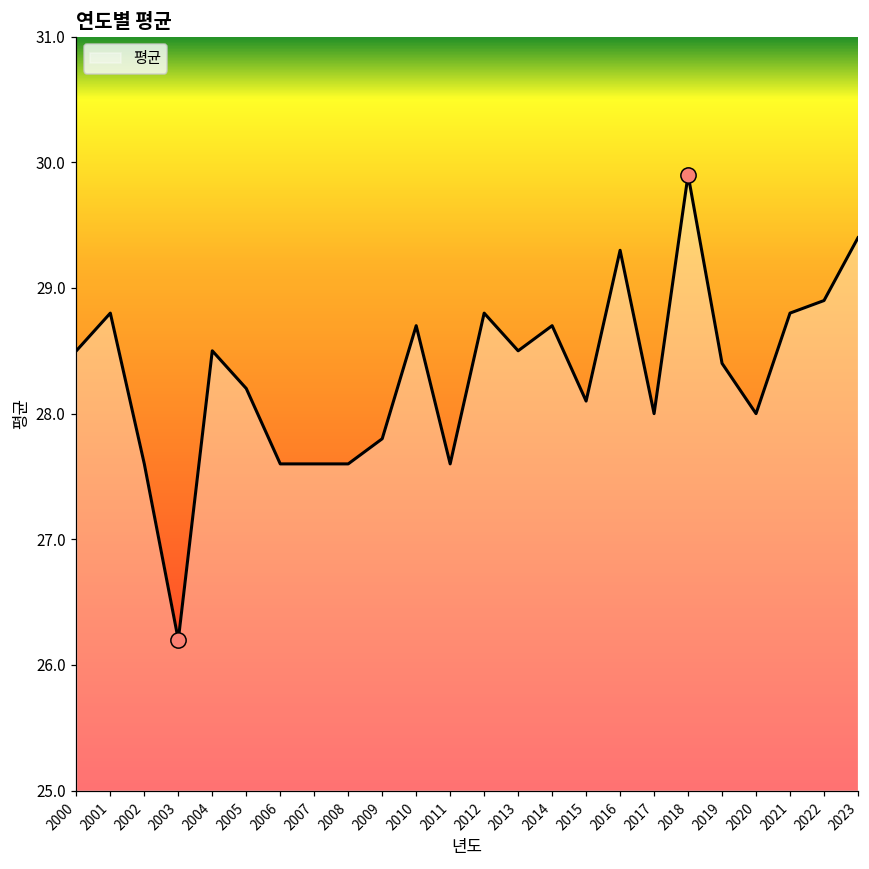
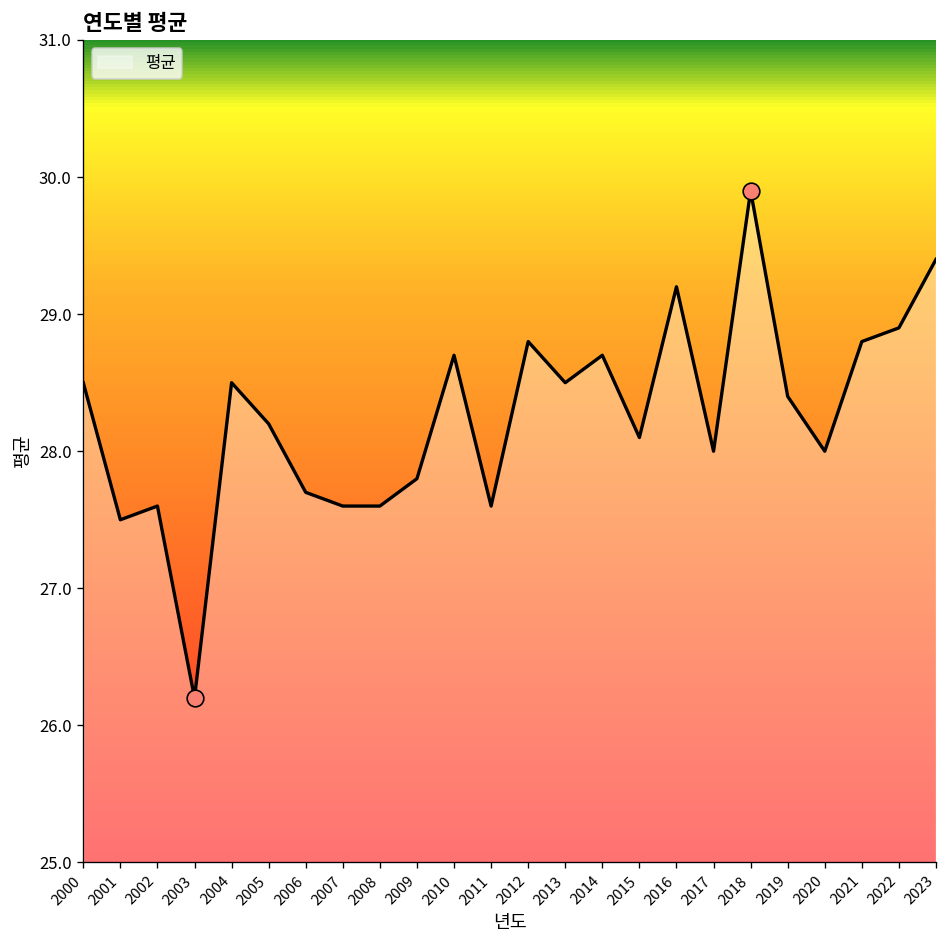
평균, 2001: 28.8 -> 27.5
평균, 2006: 27.6 -> 27.7
평균, 2016: 29.3 -> 29.2
